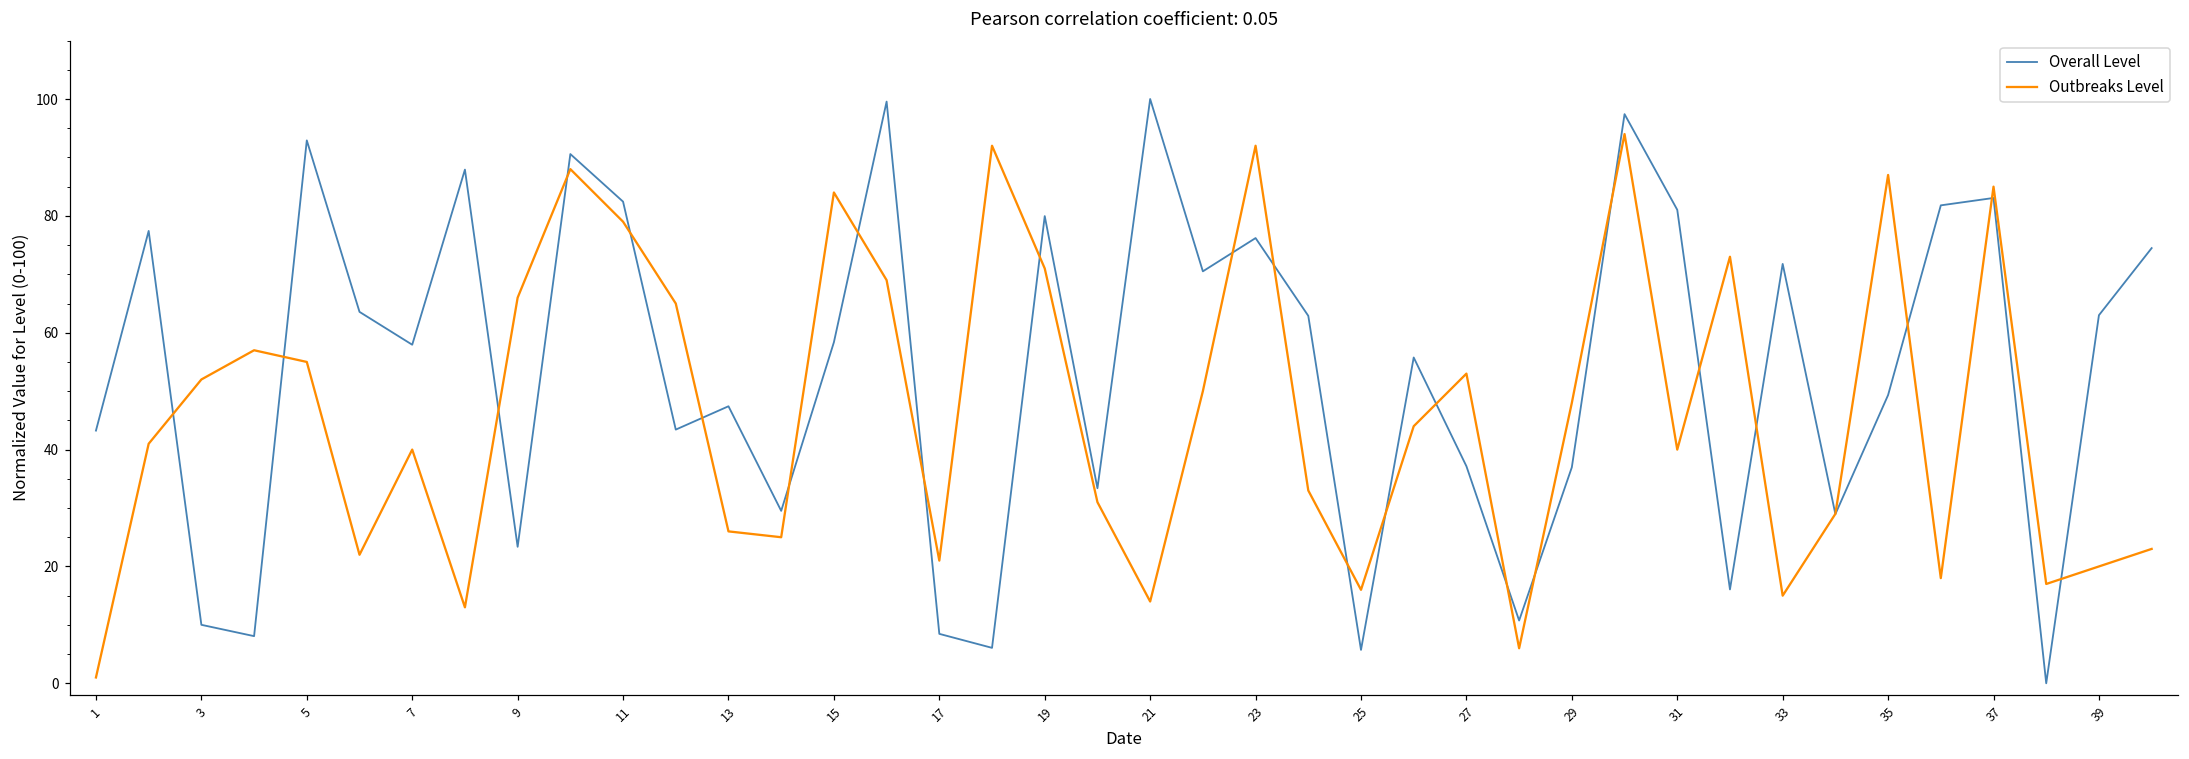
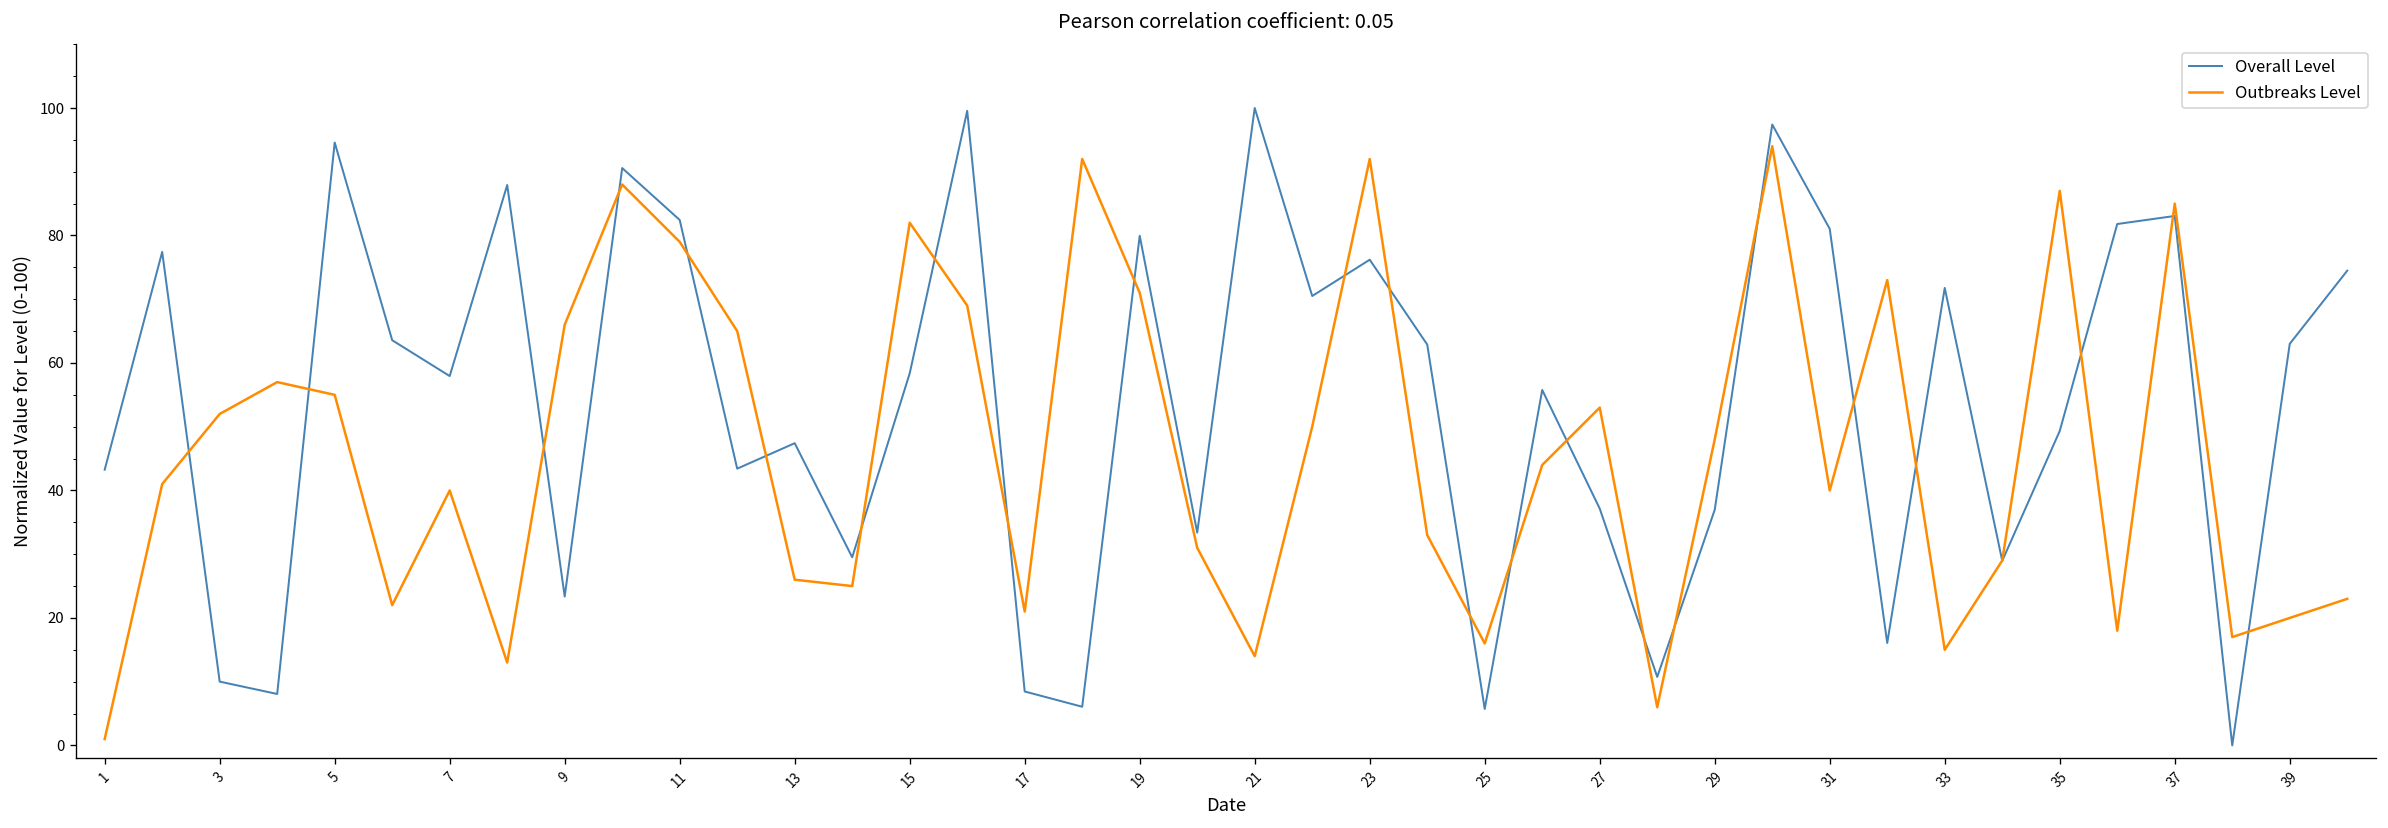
Overall Level, 5: 93 -> 95
Outbreaks Level, 15: 84 -> 82
